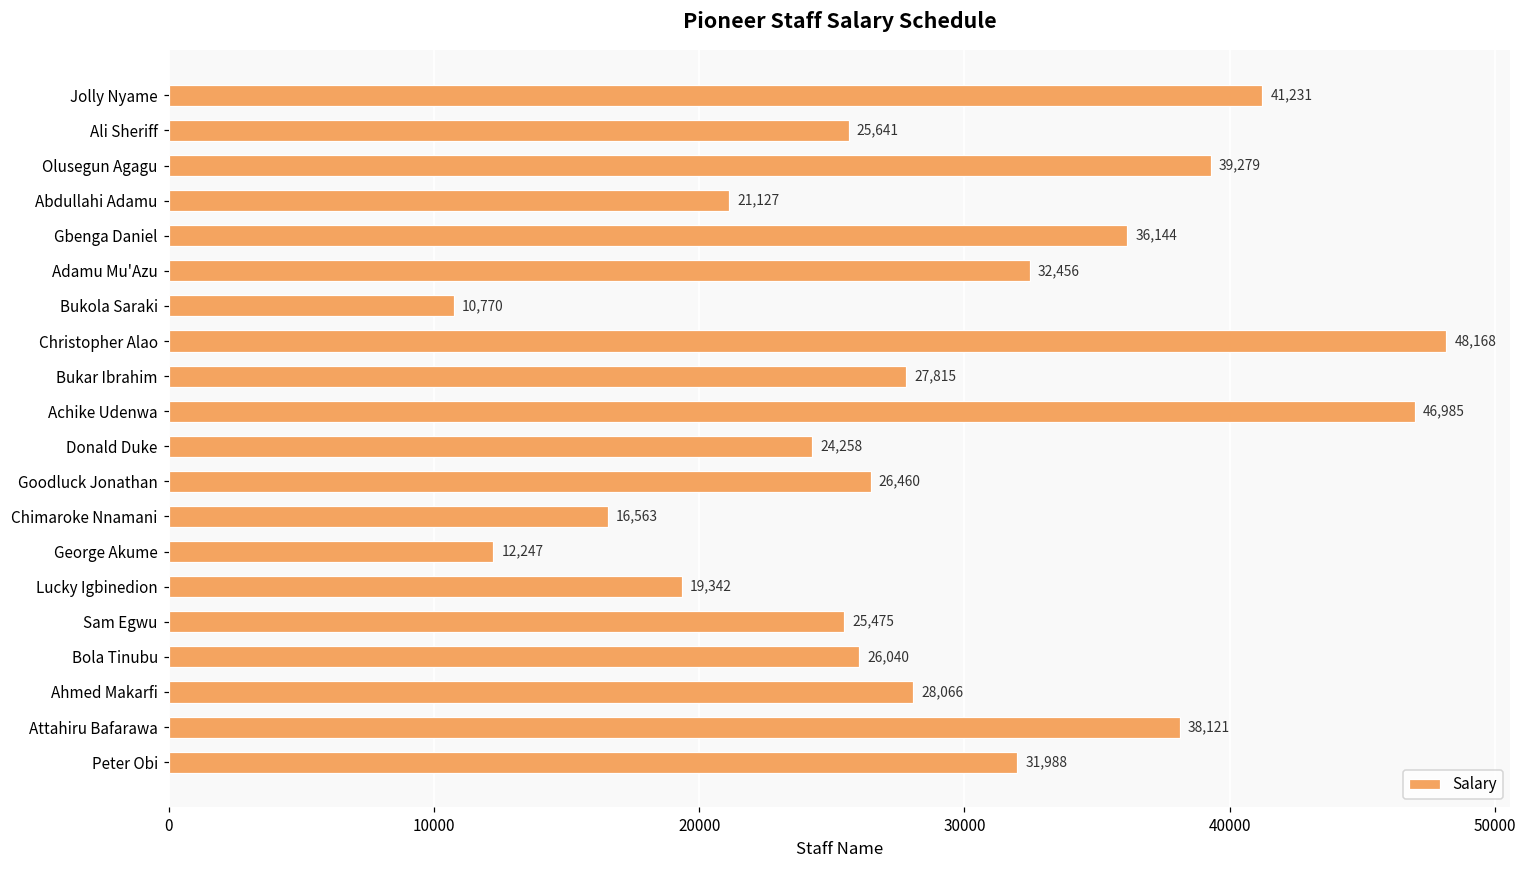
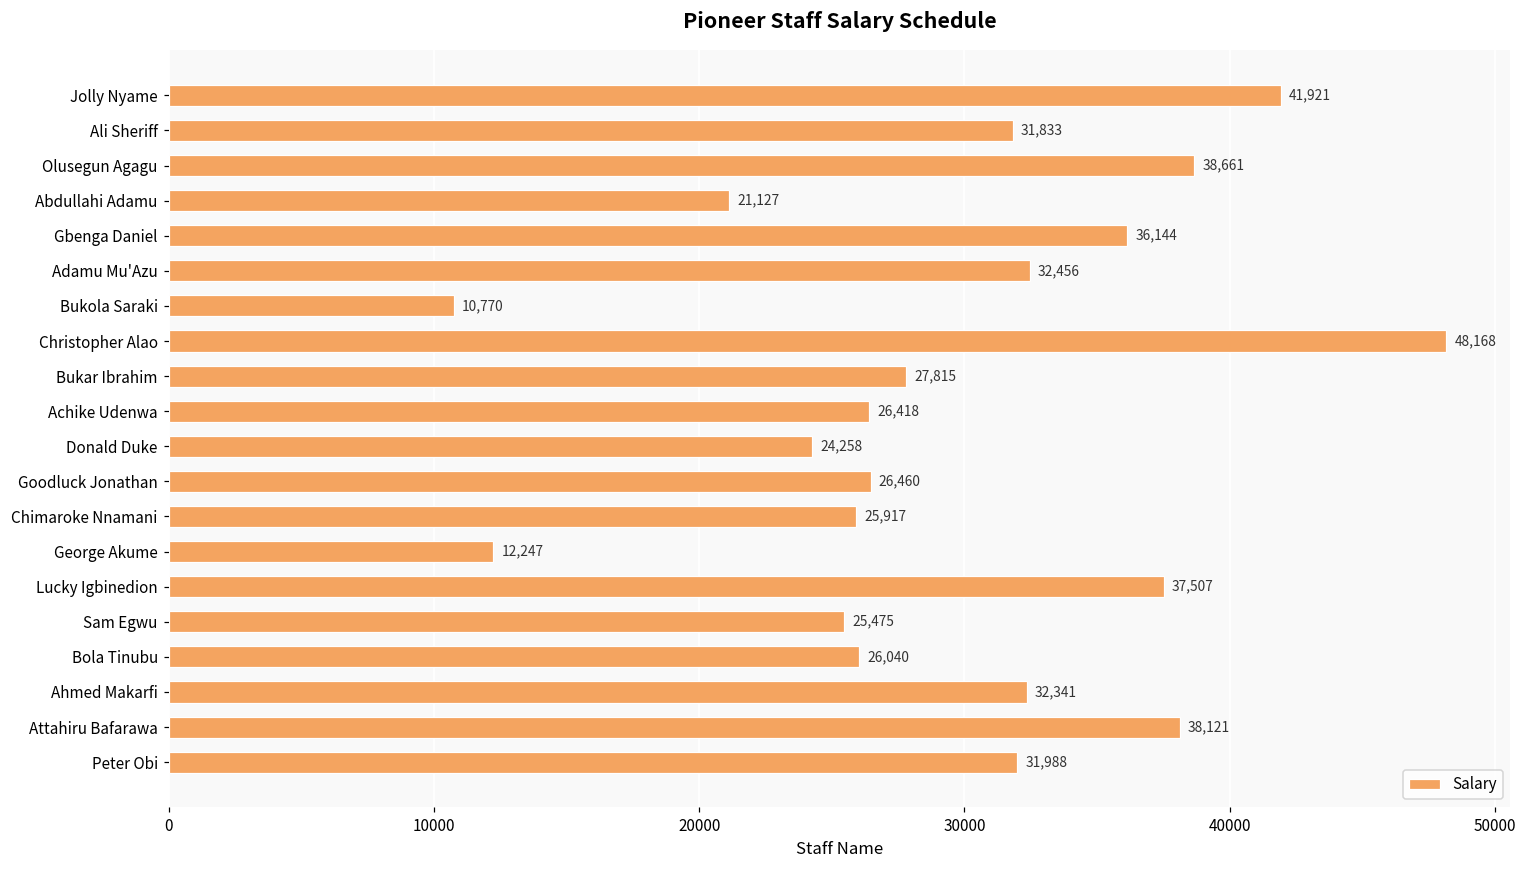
Jolly Nyame: 41,231 -> 41,921
Ali Sheriff: 25,641 -> 31,833
Olusegun Agagu: 39,279 -> 38,661
Achike Udenwa: 46,985 -> 26,418
Chimaroke Nnamani: 16,563 -> 25,917
Lucky Igbinedion: 19,342 -> 37,507
Ahmed Makarfi: 28,066 -> 32,341
